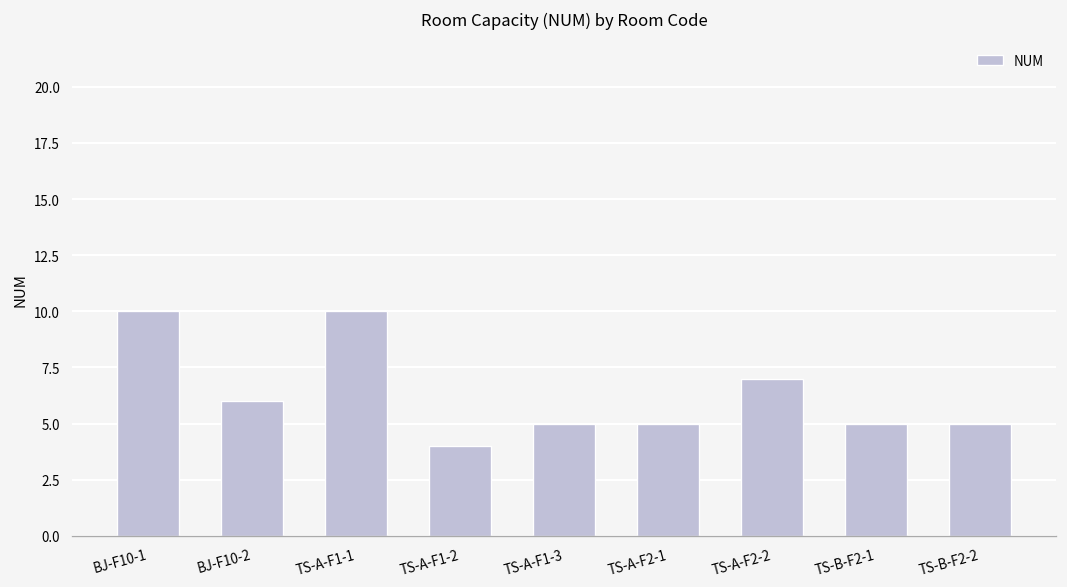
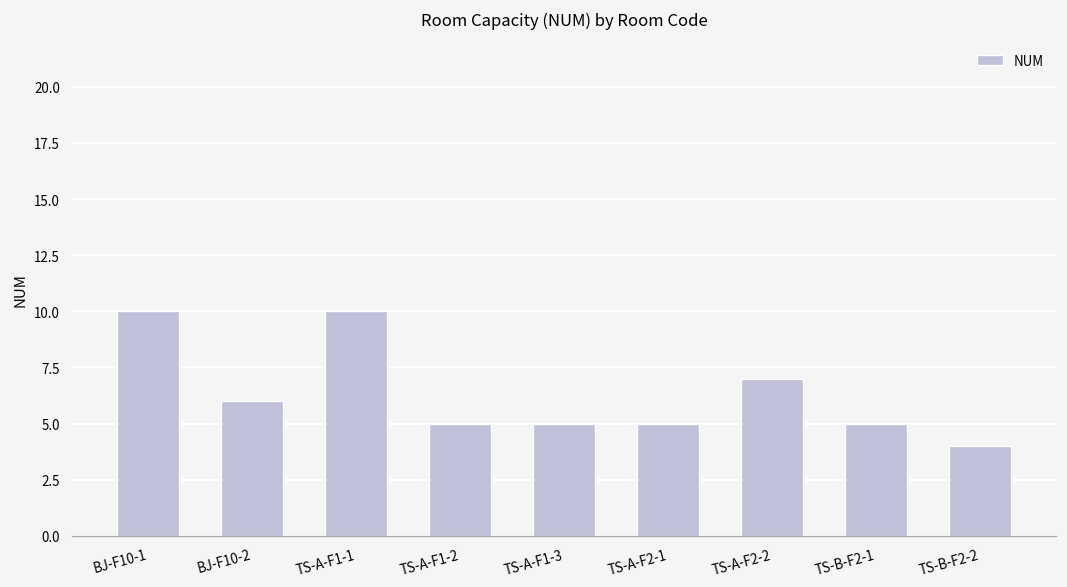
TS-A-F1-2: 4 -> 5
TS-B-F2-2: 5 -> 4
